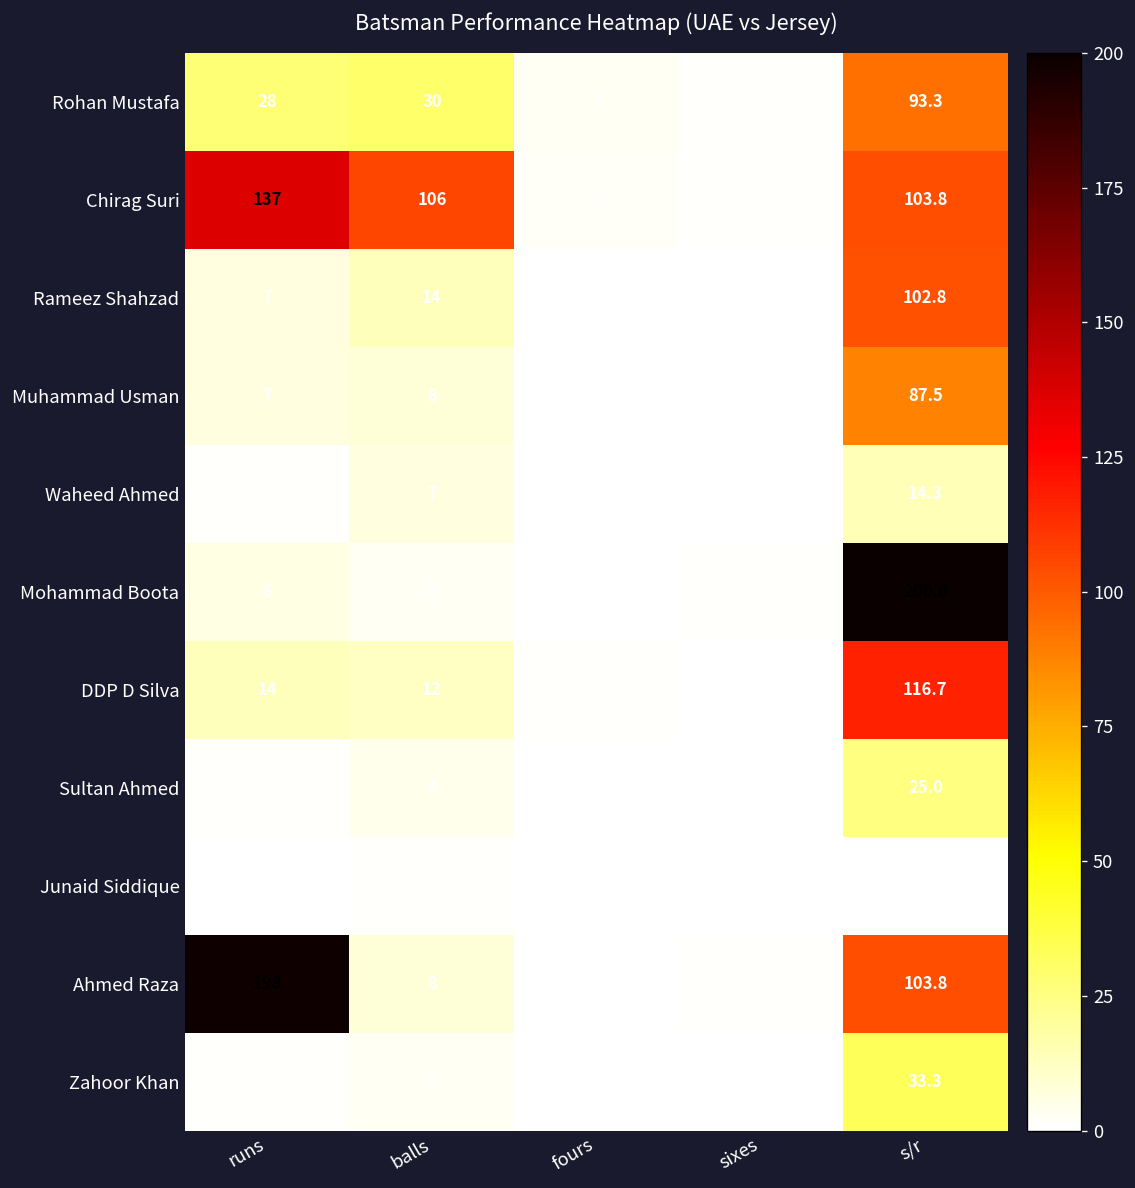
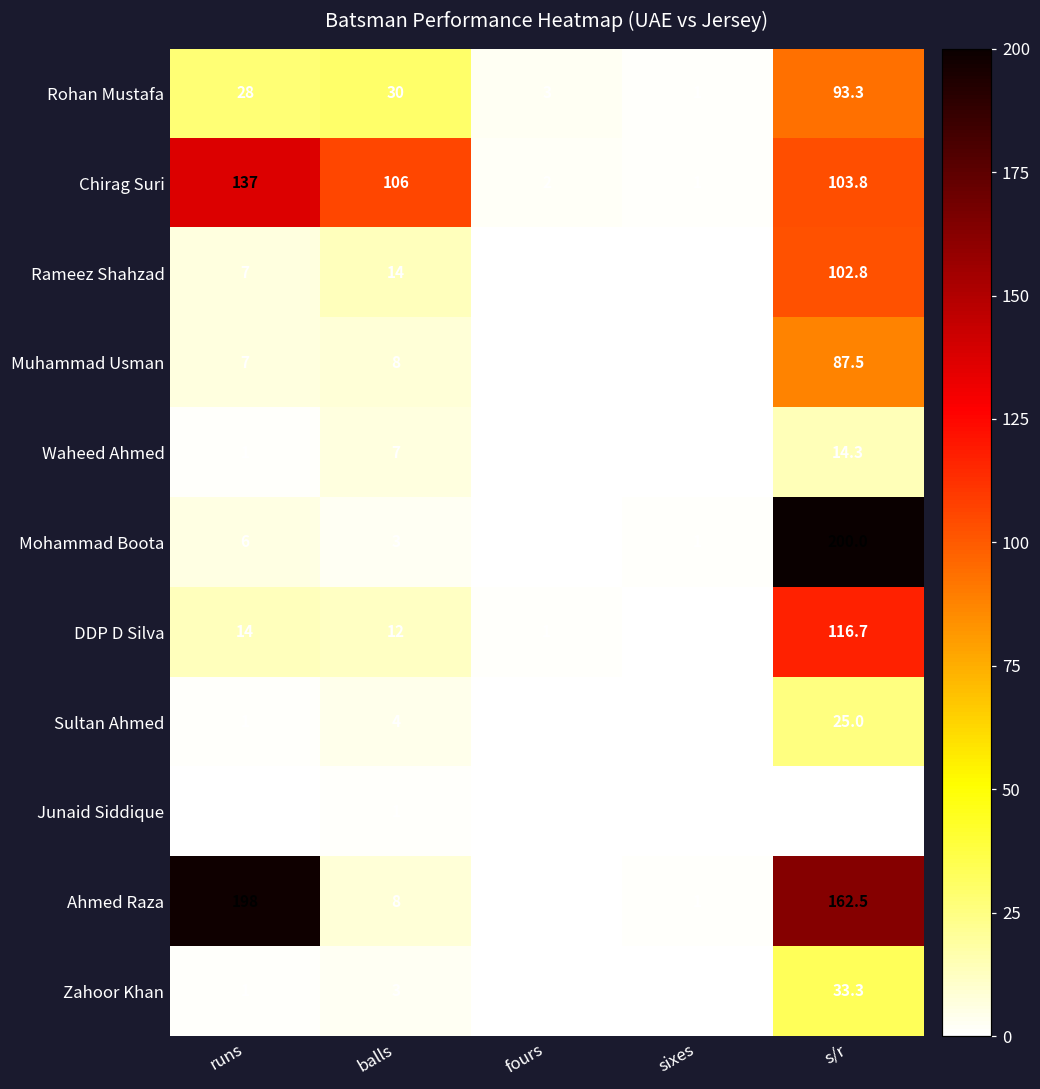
Ahmed Raza, s/r: 103.8 -> 162.5
